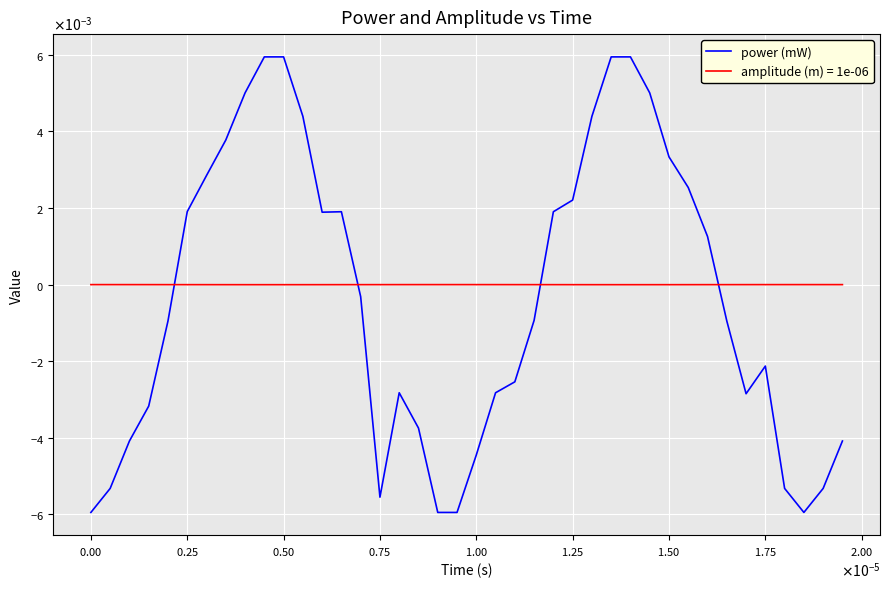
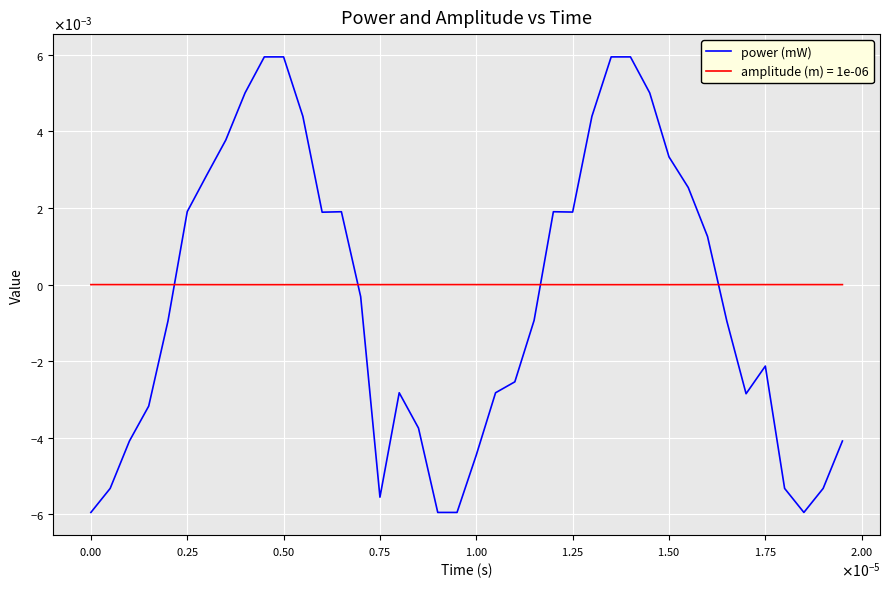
power (mW), 1.25: 0.0022 -> 0.0019
